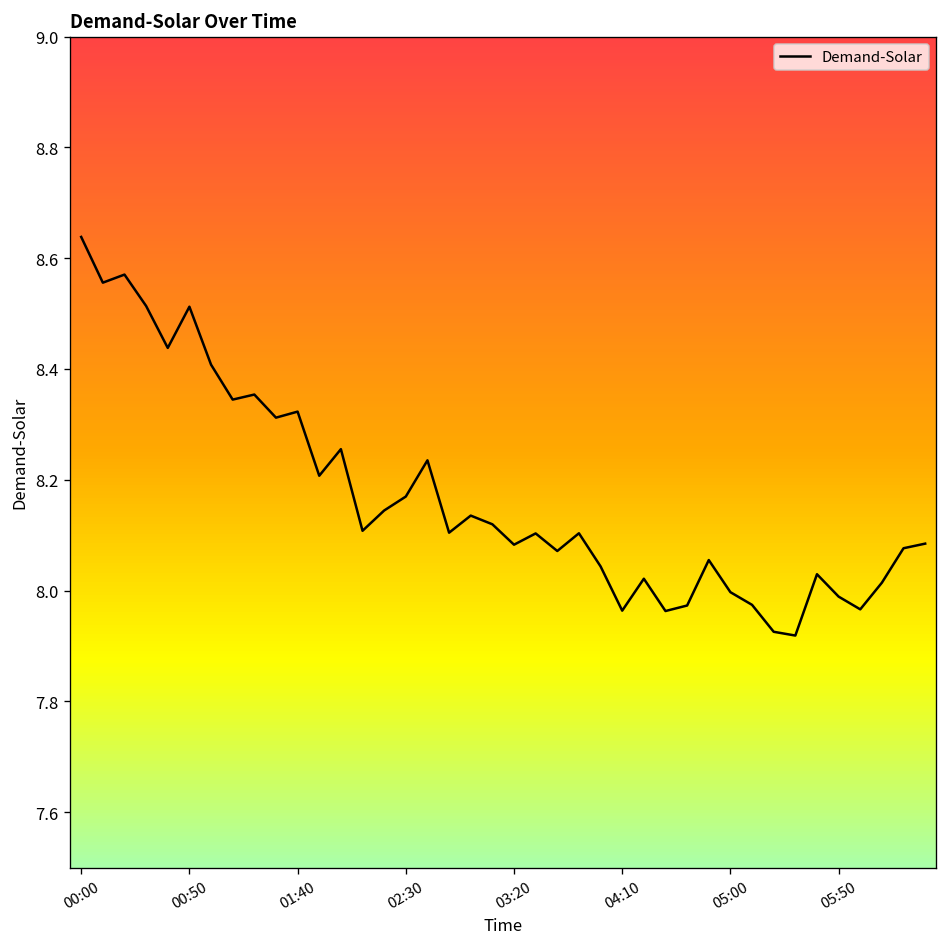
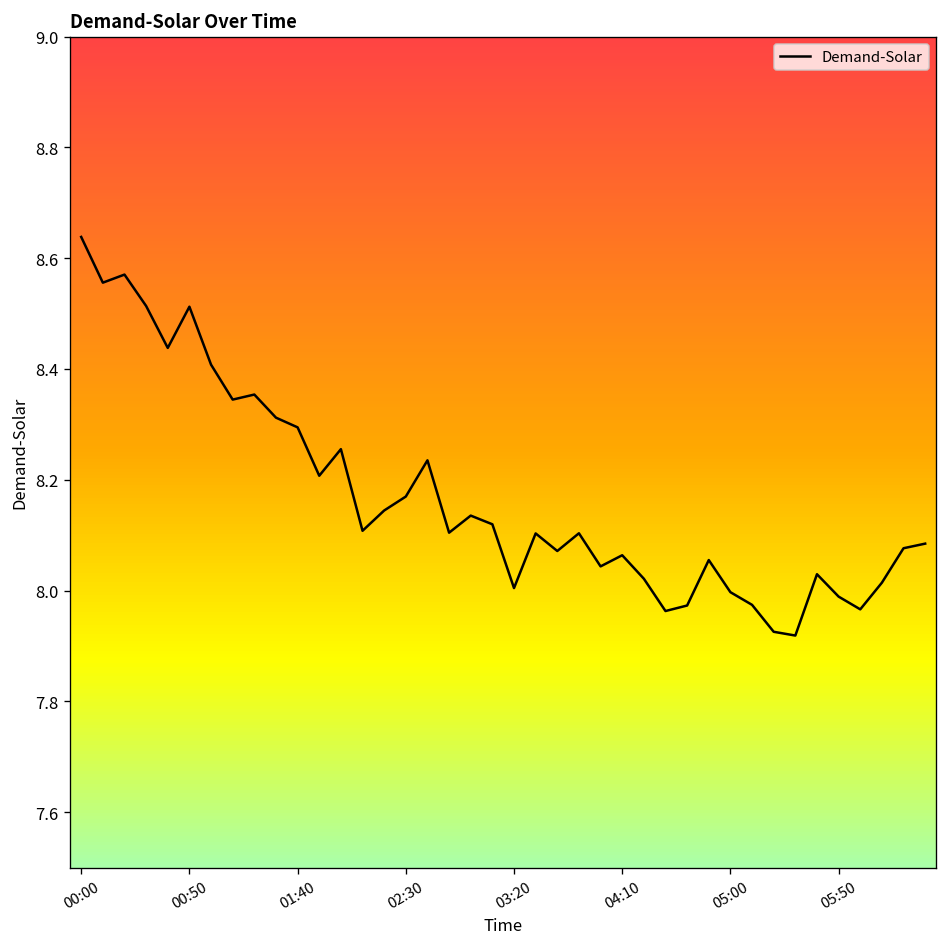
01:40: 8.32 -> 8.29
03:20: 8.08 -> 8.00
04:10: 7.96 -> 8.06
